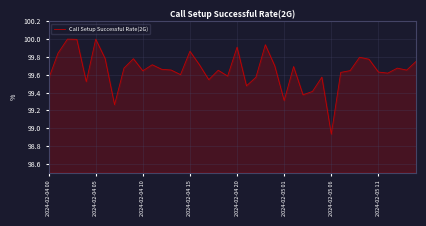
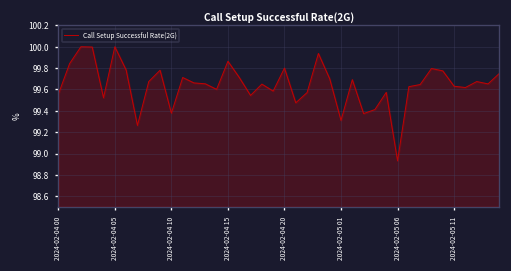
2024-02-04 10: 99.6 -> 99.4
2024-02-04 20: 99.9 -> 99.8
